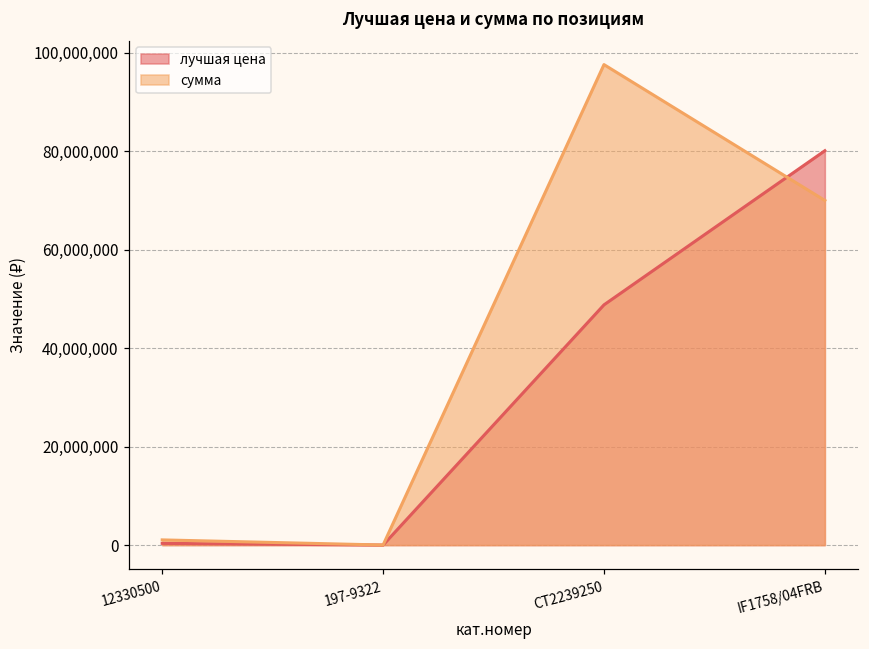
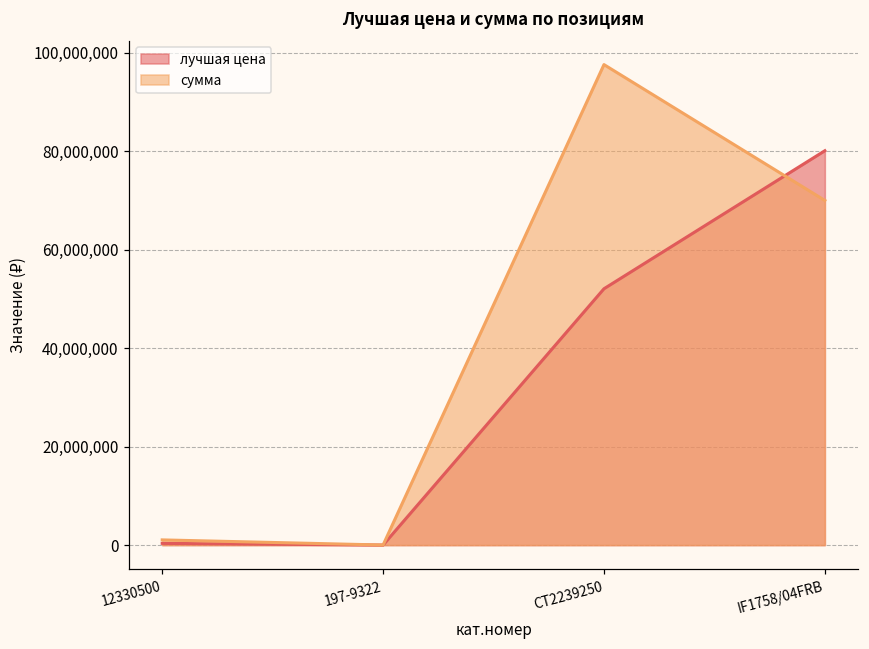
лучшая цена, CT2239250: 49,000,000 -> 52,000,000
